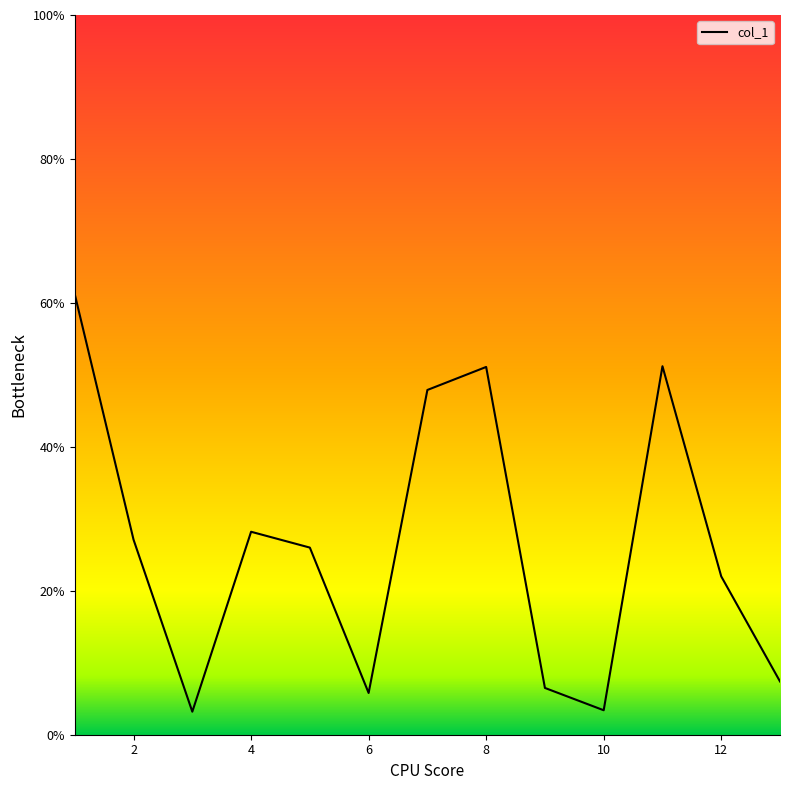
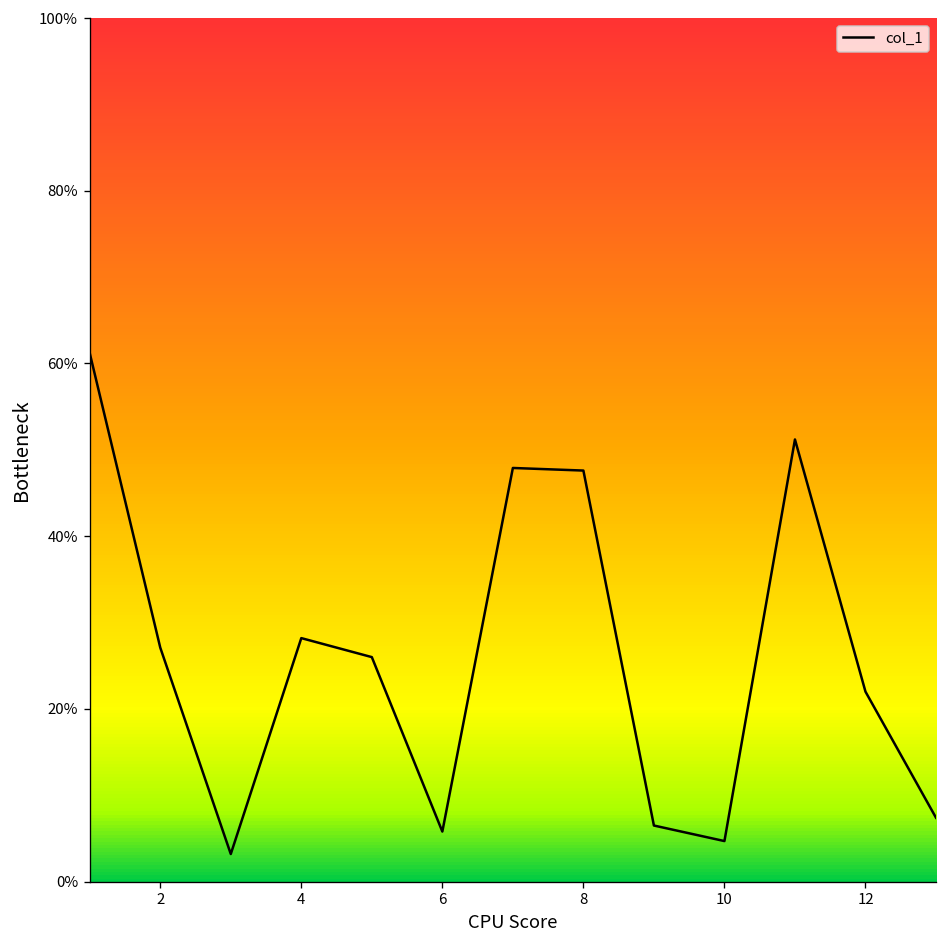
8: 51% -> 48%
10: 3% -> 5%
